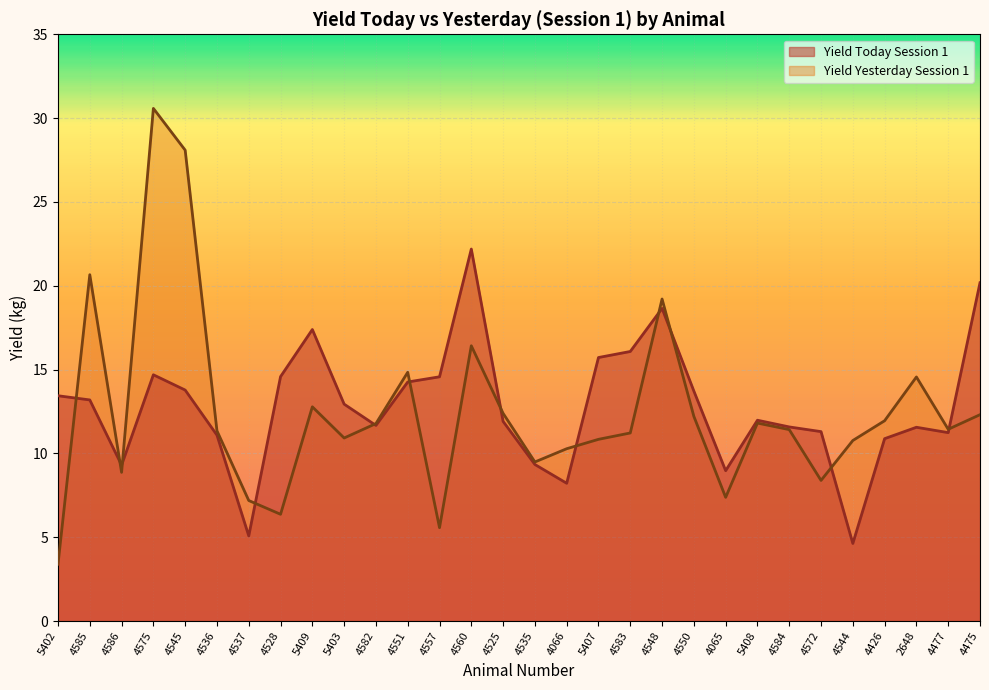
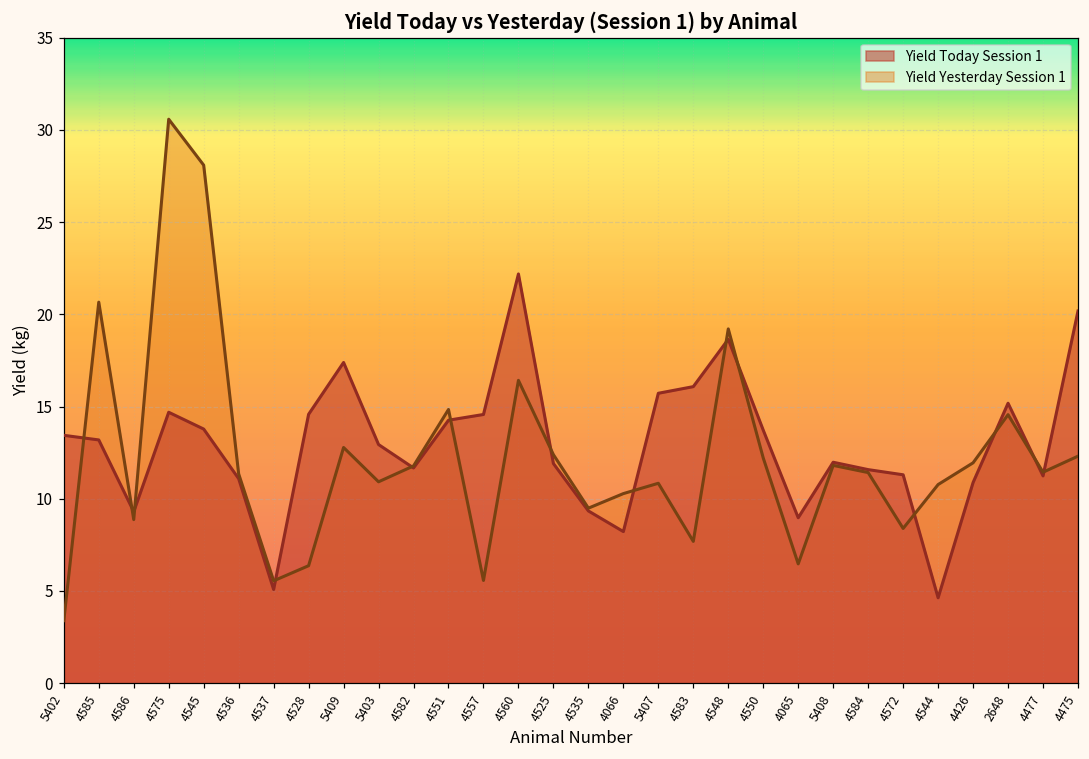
Yield Yesterday Session 1, 4537: 7.2 -> 5.6
Yield Yesterday Session 1, 4583: 11.2 -> 7.7
Yield Yesterday Session 1, 4065: 7.4 -> 6.5
Yield Today Session 1, 2648: 11.6 -> 15.2
